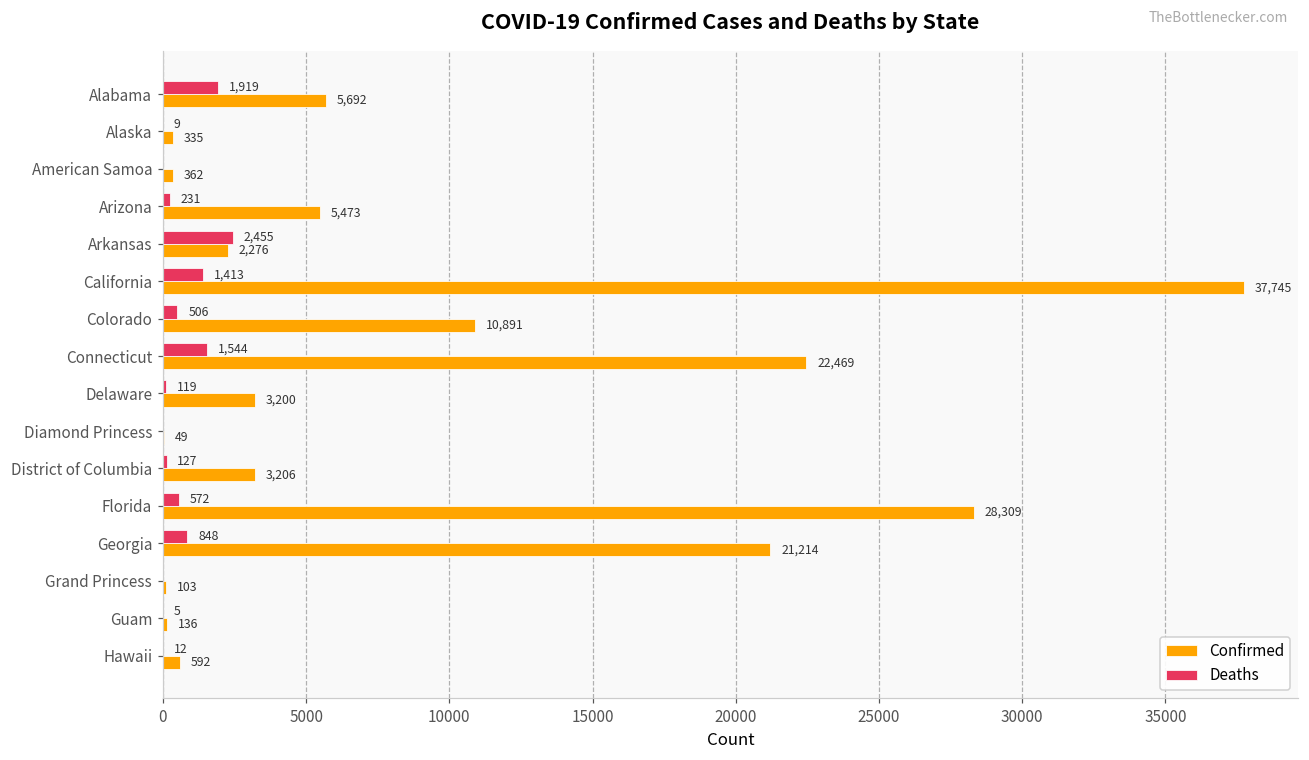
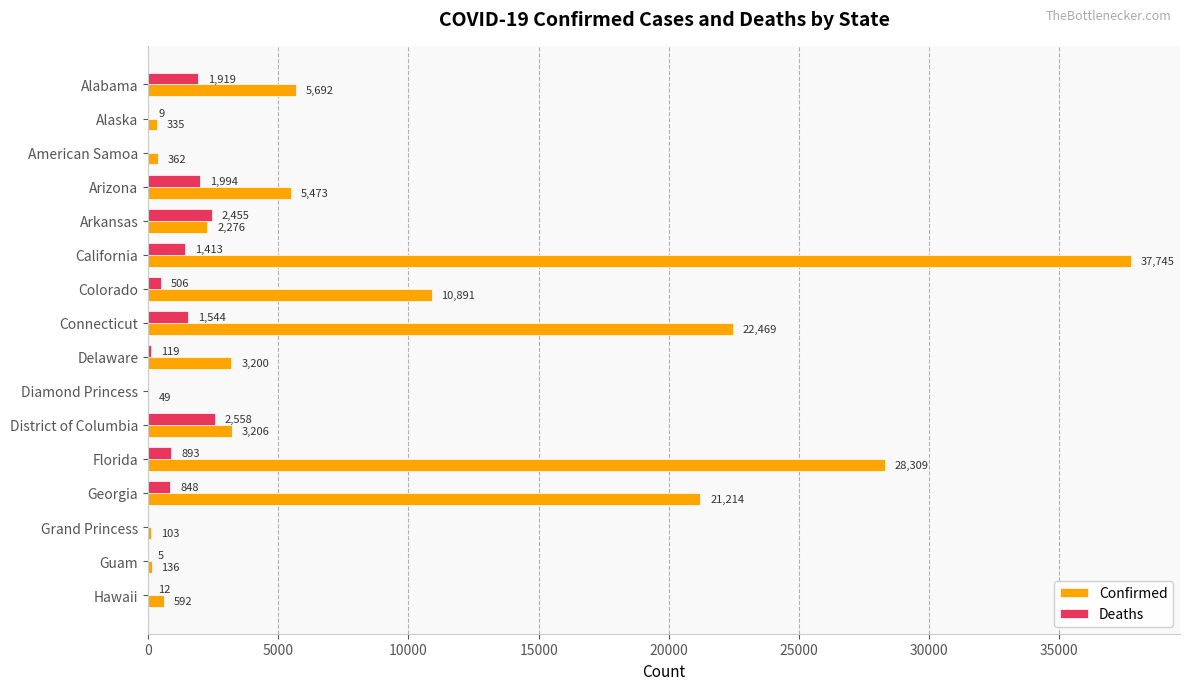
Deaths, Arizona: 231 -> 1,994
Deaths, District of Columbia: 127 -> 2,558
Deaths, Florida: 572 -> 893
